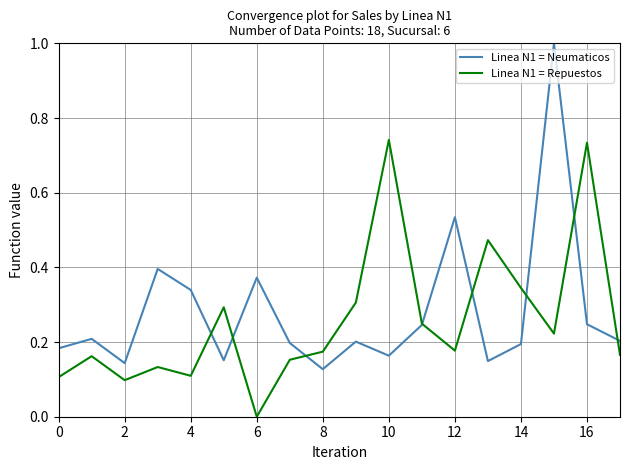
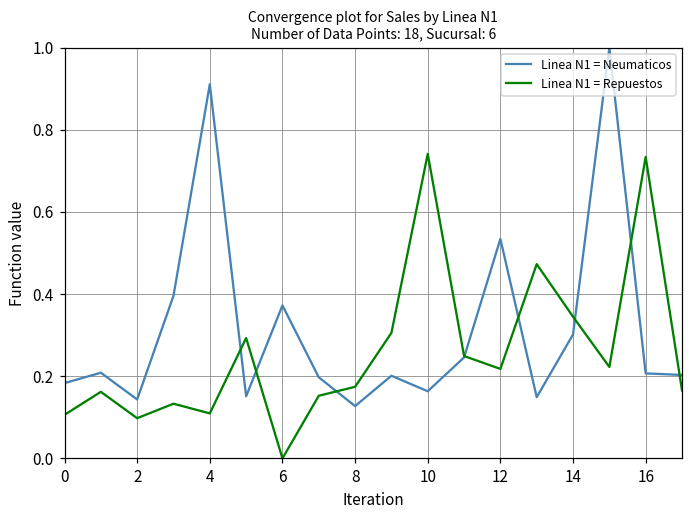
Linea N1 = Neumaticos, 4: 0.34 -> 0.91
Linea N1 = Repuestos, 12: 0.18 -> 0.22
Linea N1 = Neumaticos, 14: 0.19 -> 0.30
Linea N1 = Neumaticos, 16: 0.25 -> 0.21
